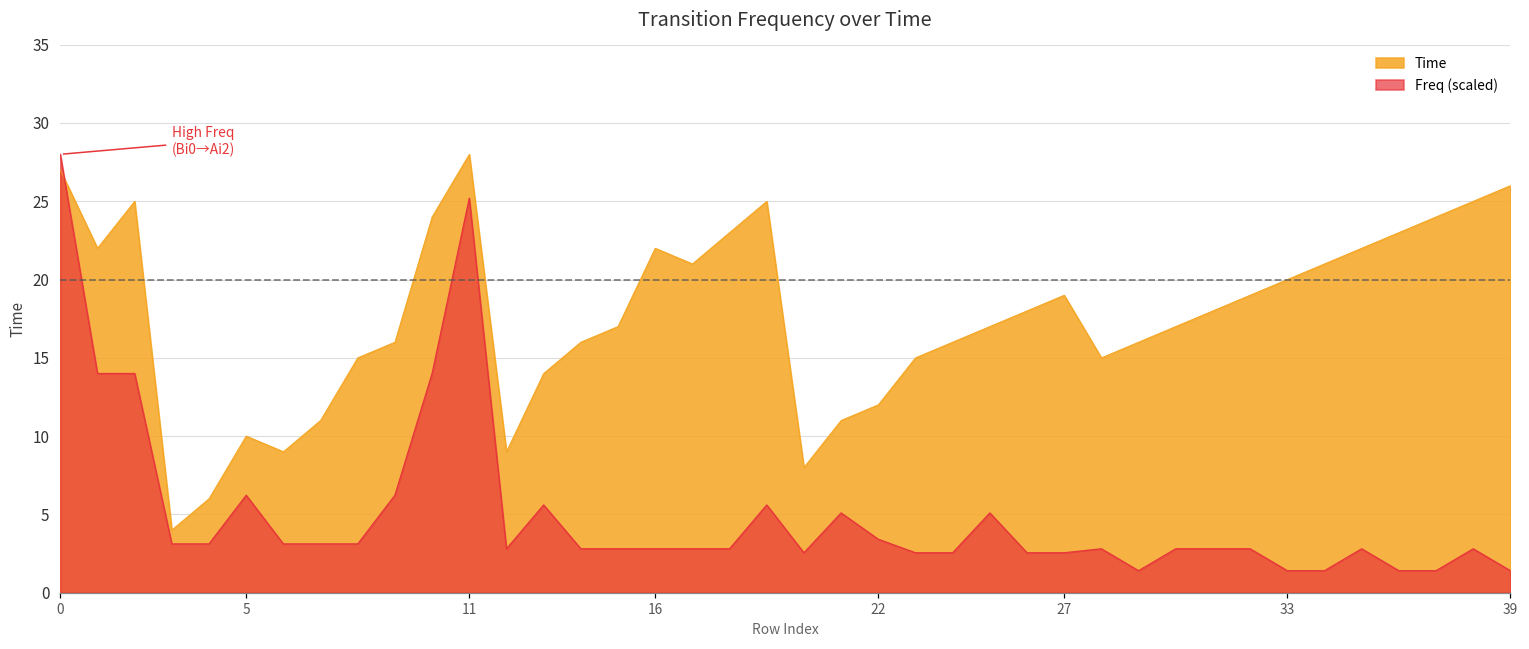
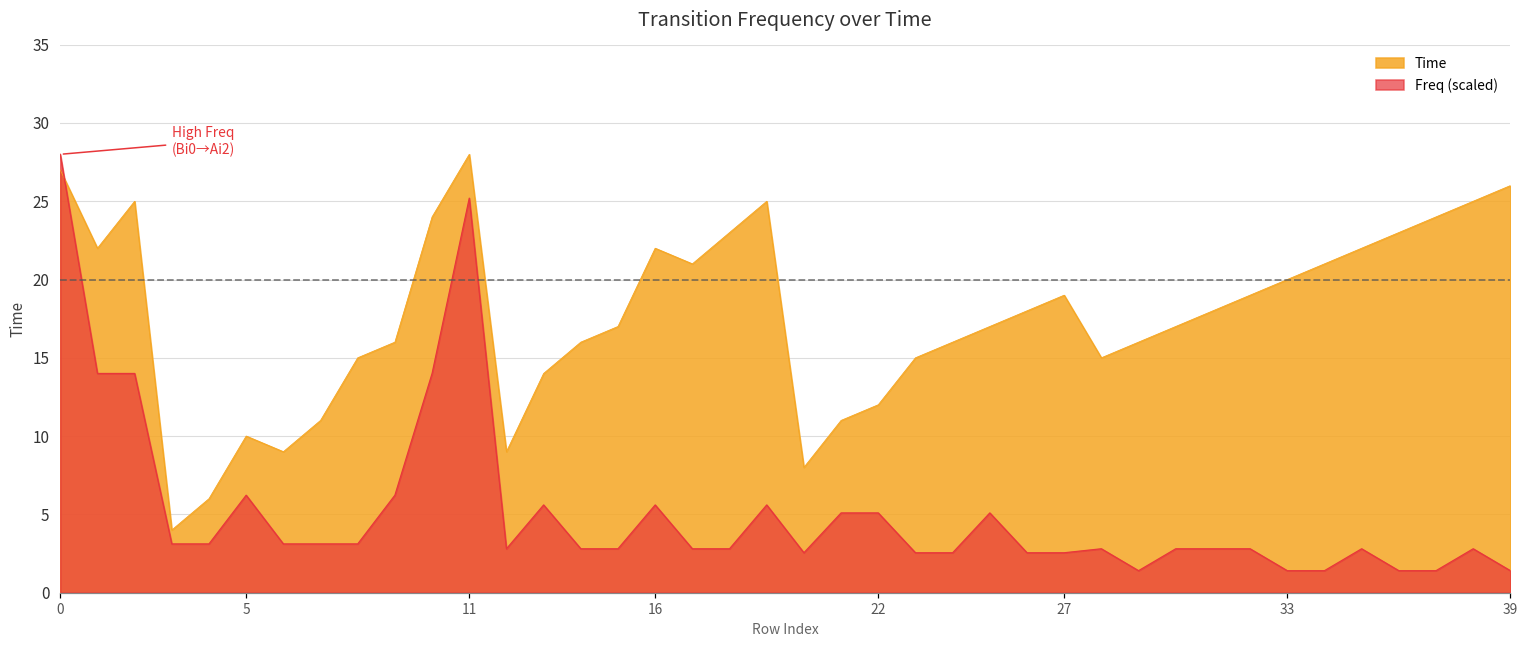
Freq (scaled), 16: 2.8 -> 5.6
Freq (scaled), 22: 3.4 -> 5.1
